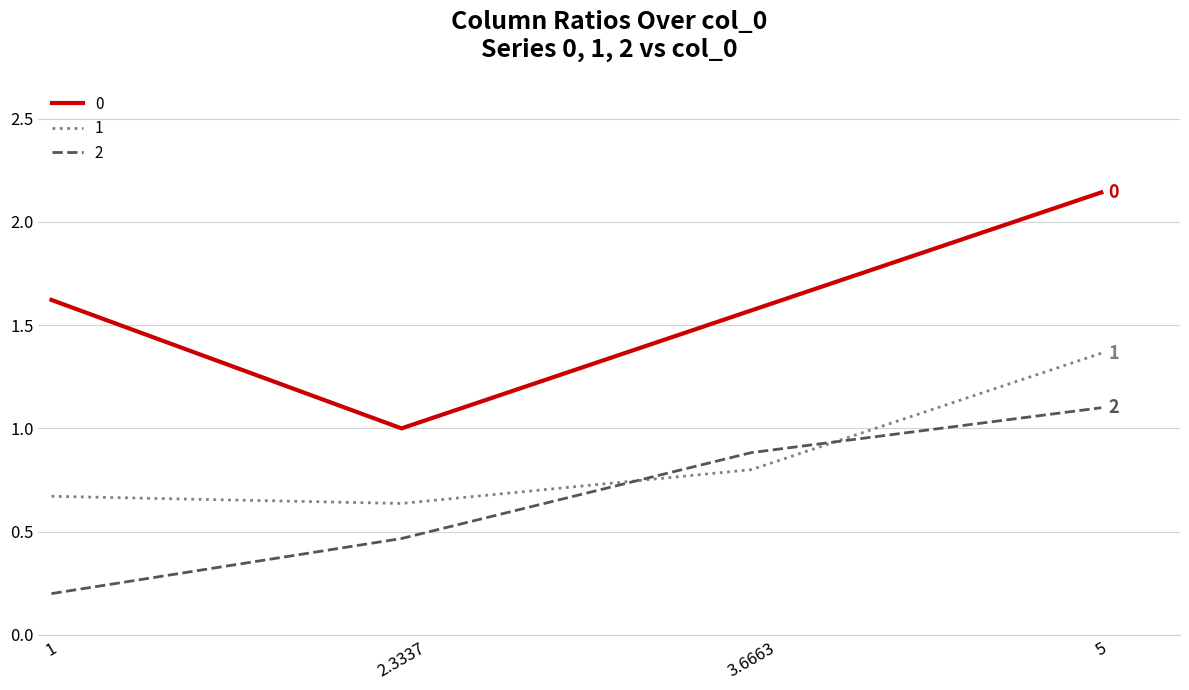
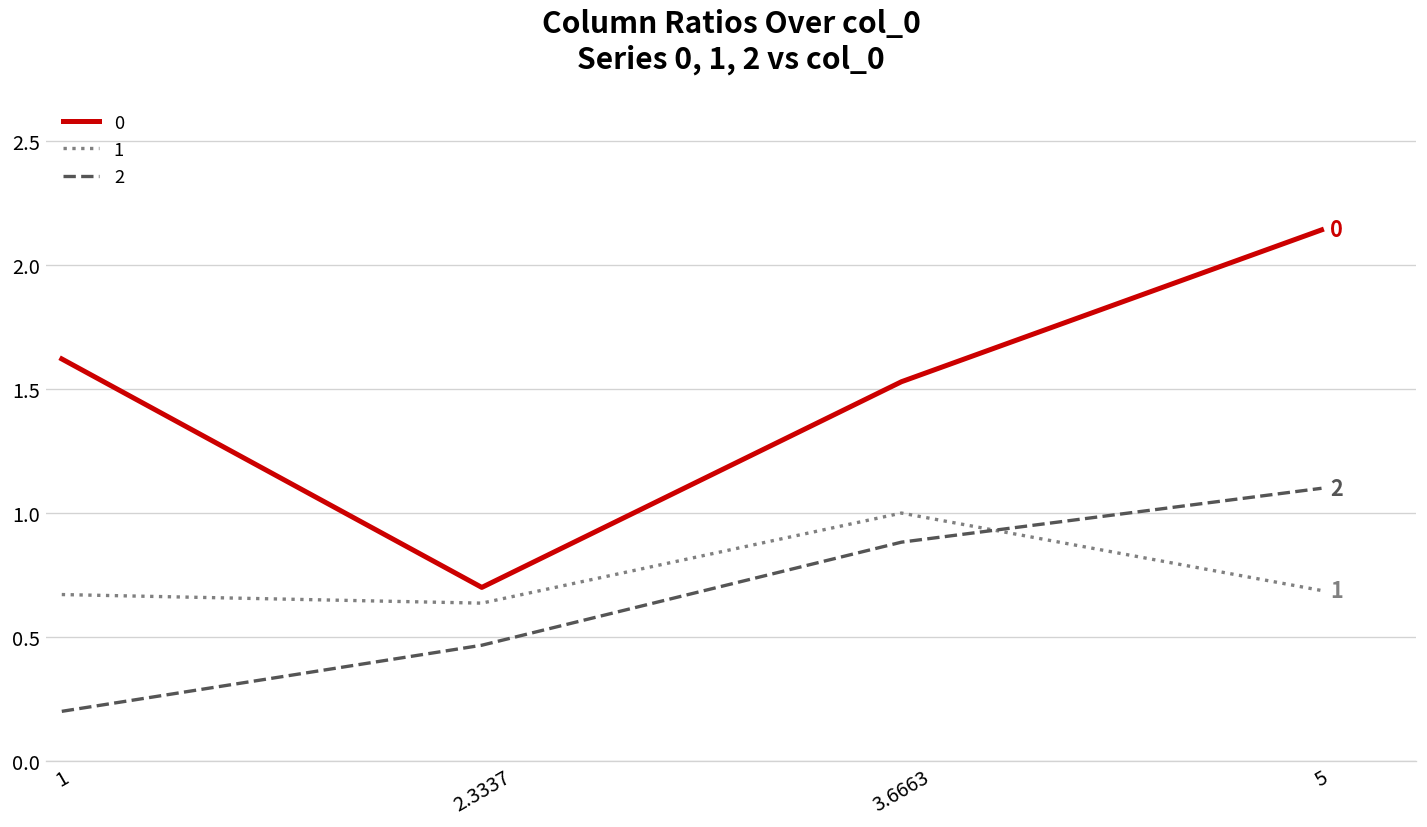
0, 2.3337: 1.0 -> 0.7
0, 3.6663: 1.57 -> 1.53
1, 3.6663: 0.8 -> 1.0
1, 5: 1.36 -> 0.69
